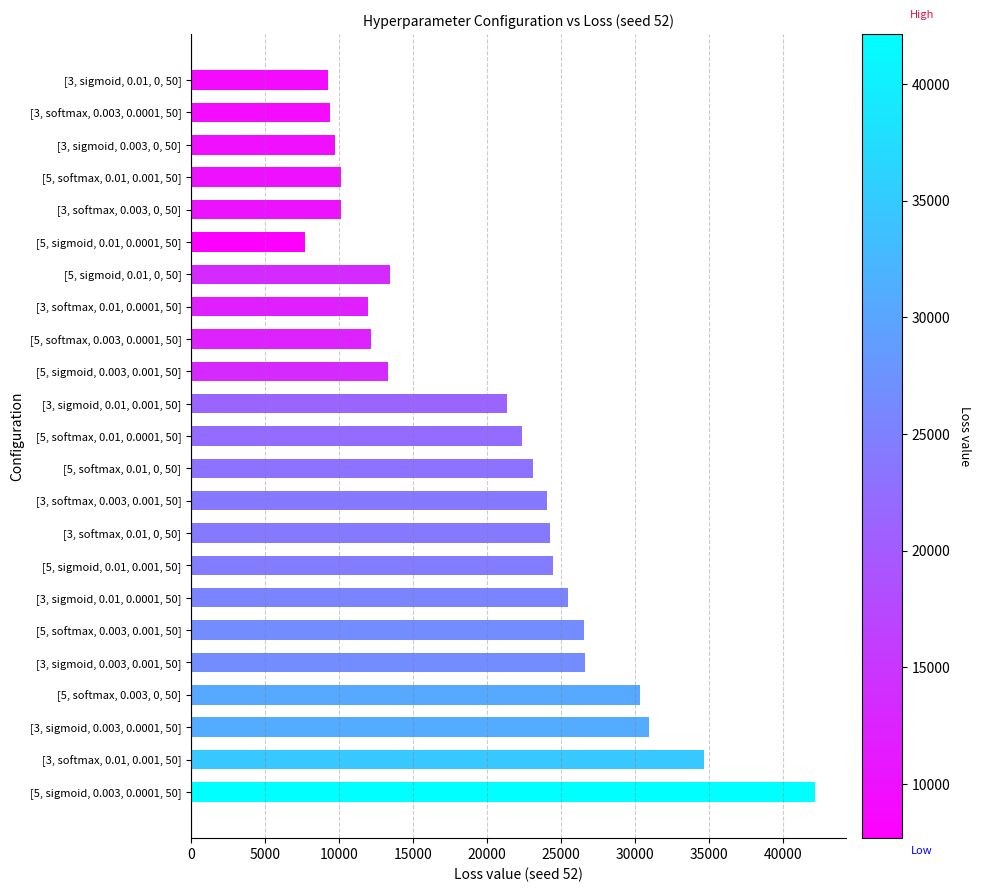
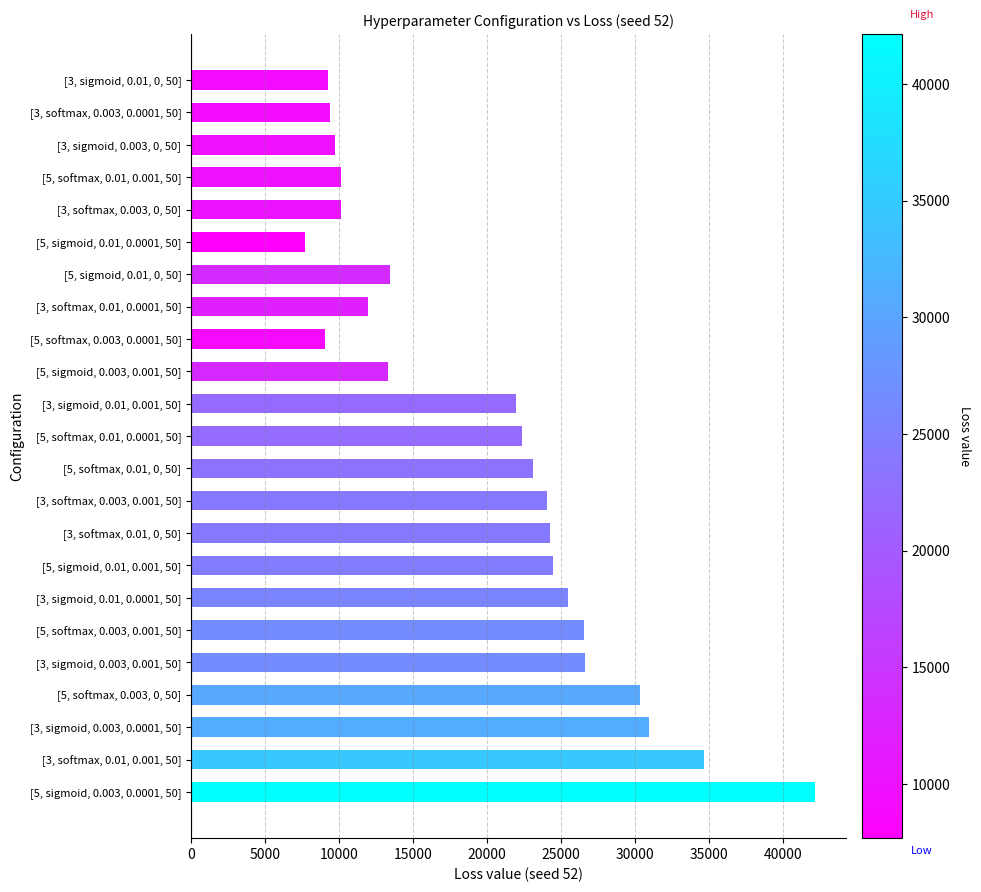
[5, softmax, 0.003, 0.0001, 50]: 12200 -> 9100
[3, sigmoid, 0.01, 0.001, 50]: 21300 -> 22000
